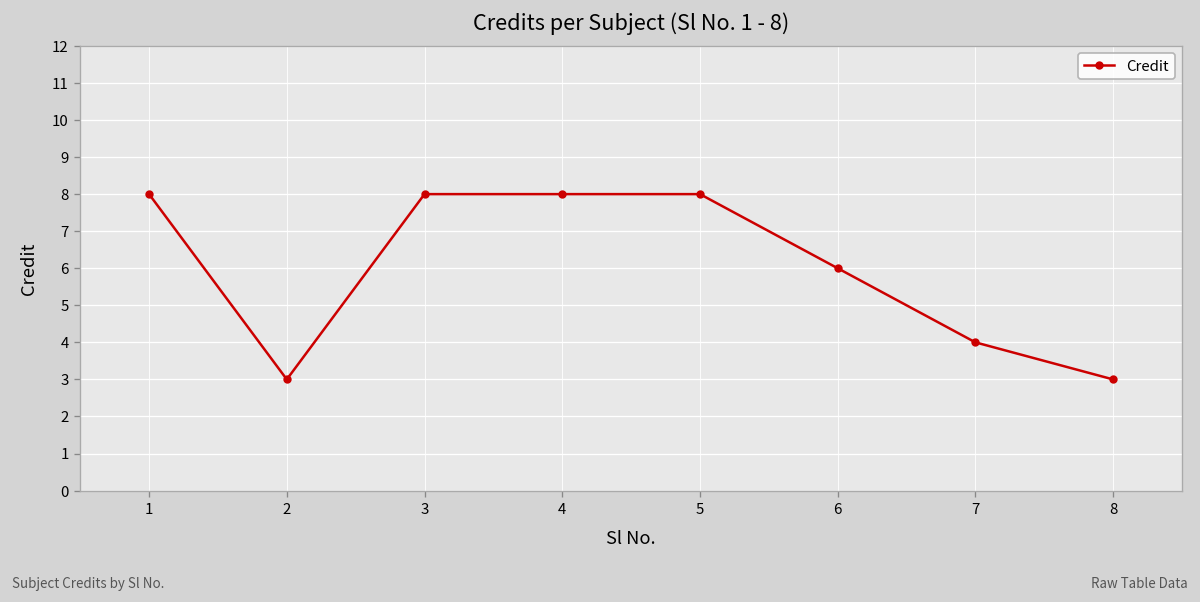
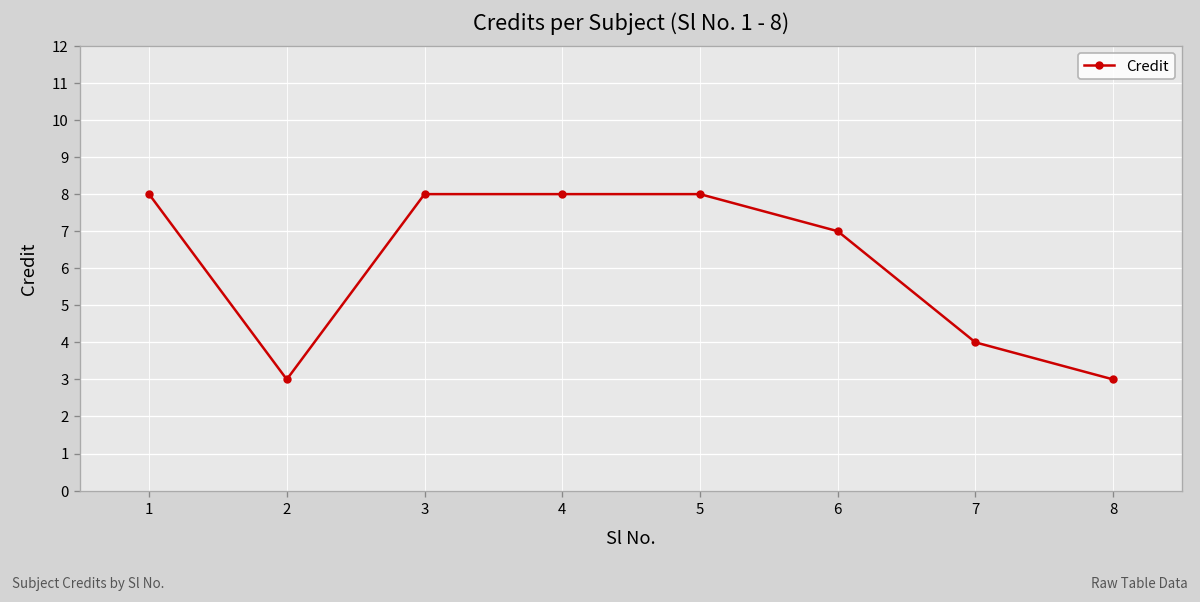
6: 6 -> 7
